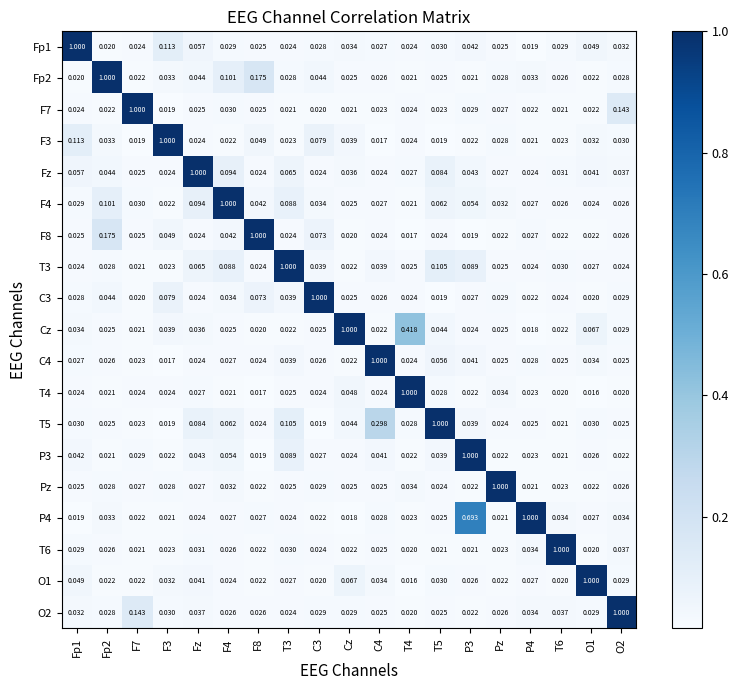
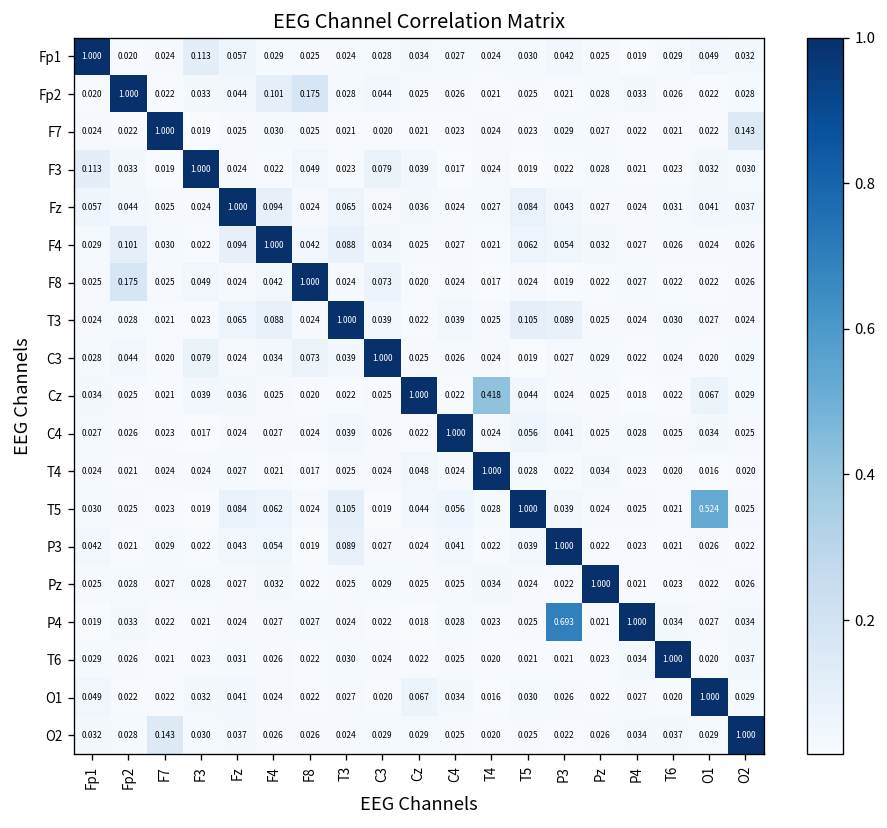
T5, C4: 0.298 -> 0.056
T5, O1: 0.030 -> 0.524
